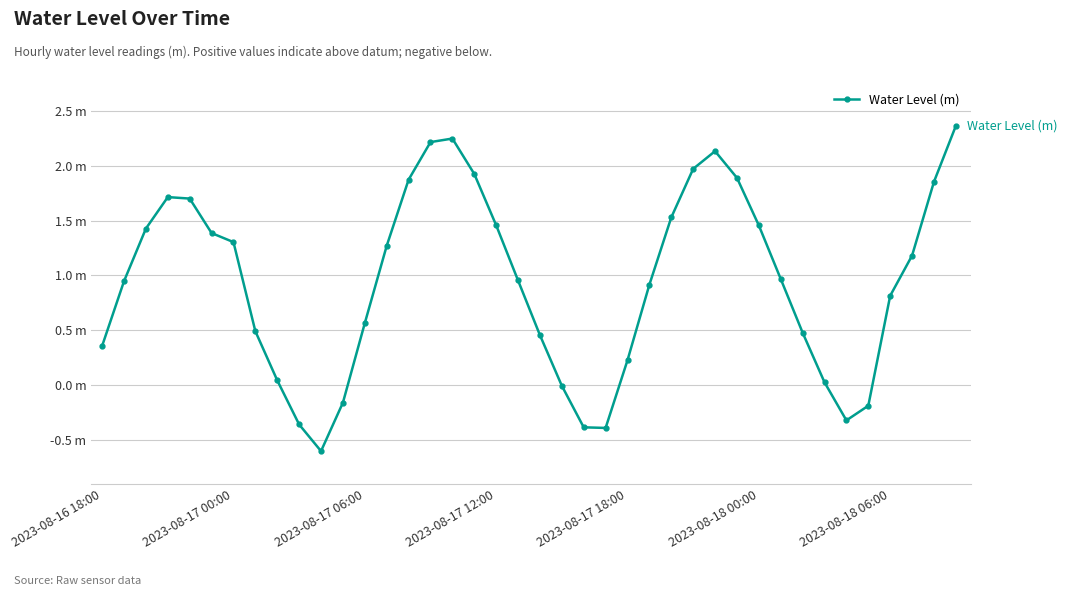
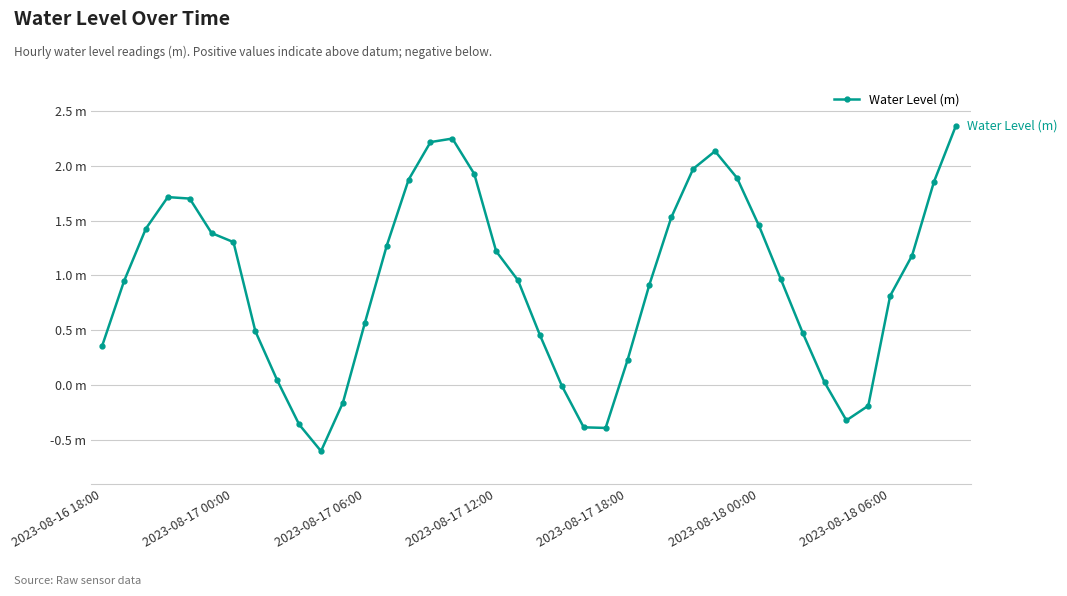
2023-08-17 12:00: 1.46 m -> 1.22 m
